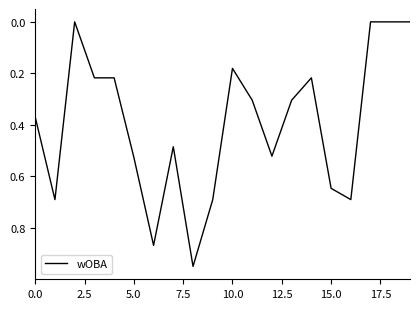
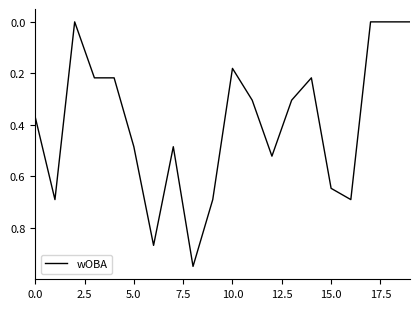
5.0: 0.53 -> 0.48
